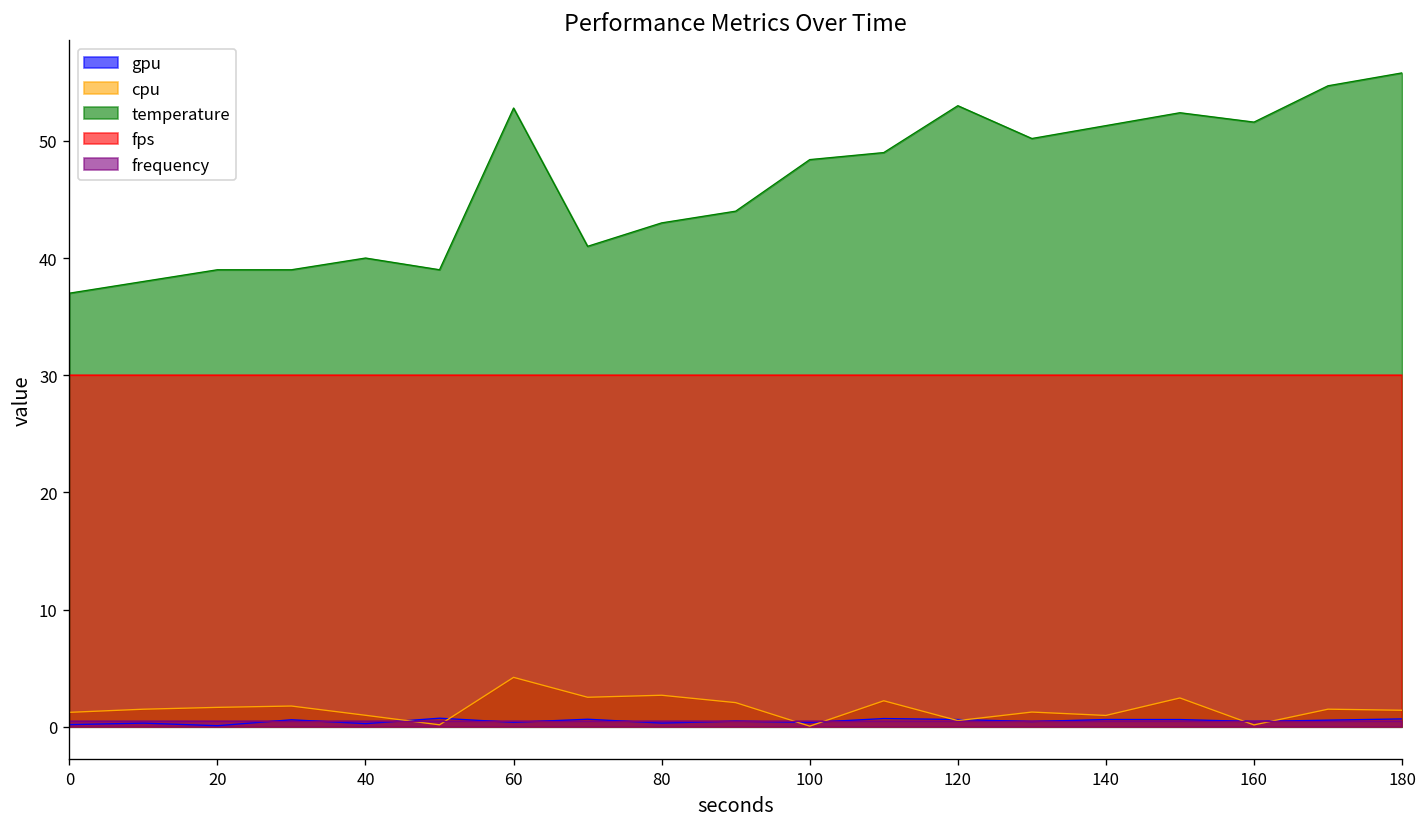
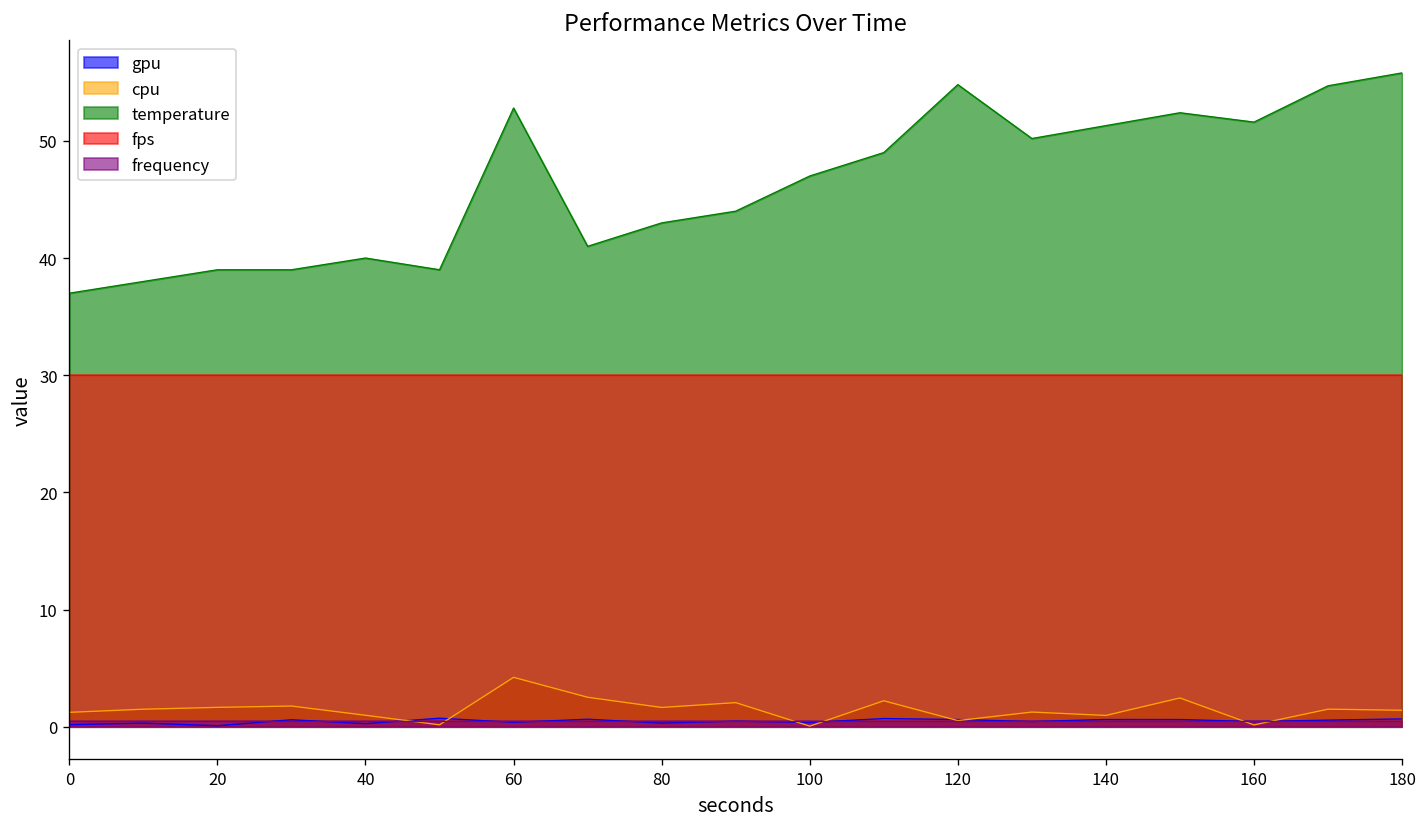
cpu, 80: 3 -> 2
temperature, 100: 48 -> 47
temperature, 120: 53 -> 55
